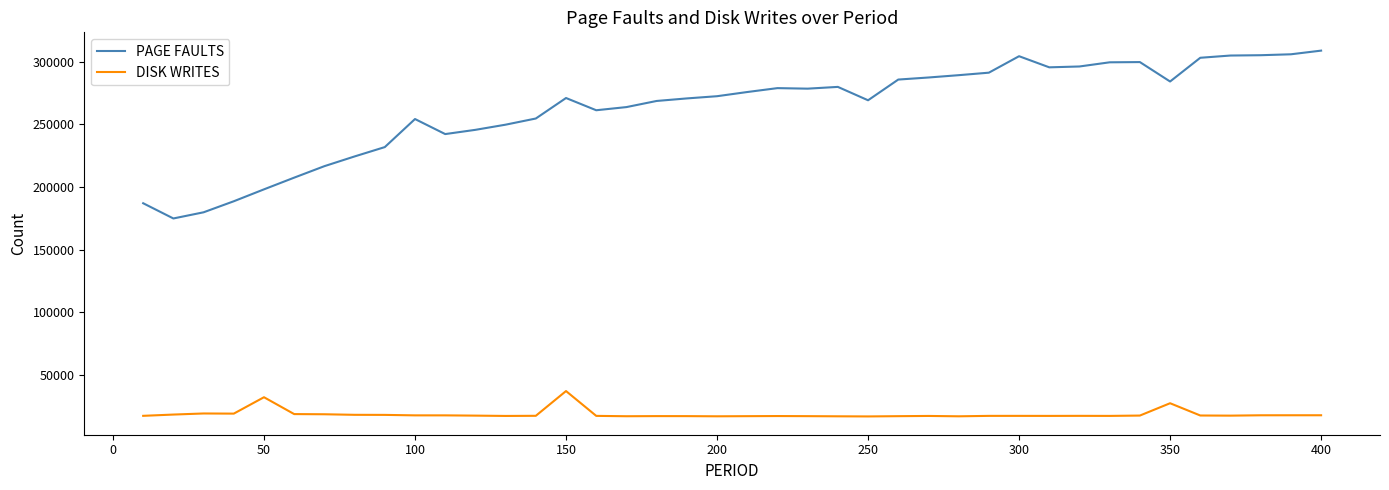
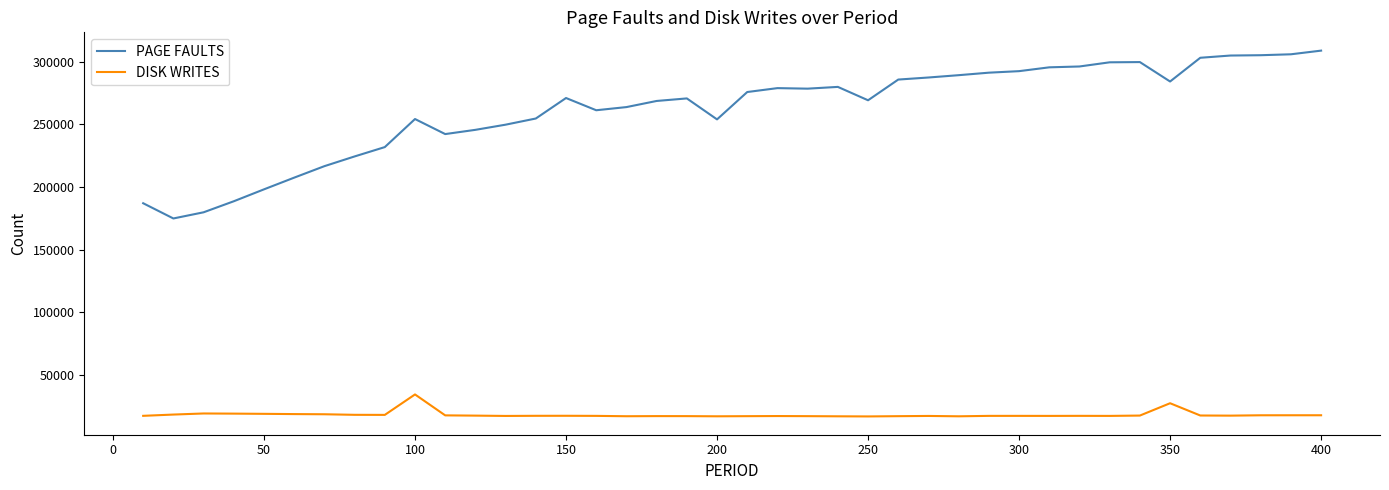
DISK WRITES, 50: 32000 -> 19000
DISK WRITES, 100: 18000 -> 34000
DISK WRITES, 150: 37000 -> 17000
PAGE FAULTS, 200: 272000 -> 254000
PAGE FAULTS, 300: 304000 -> 292000
